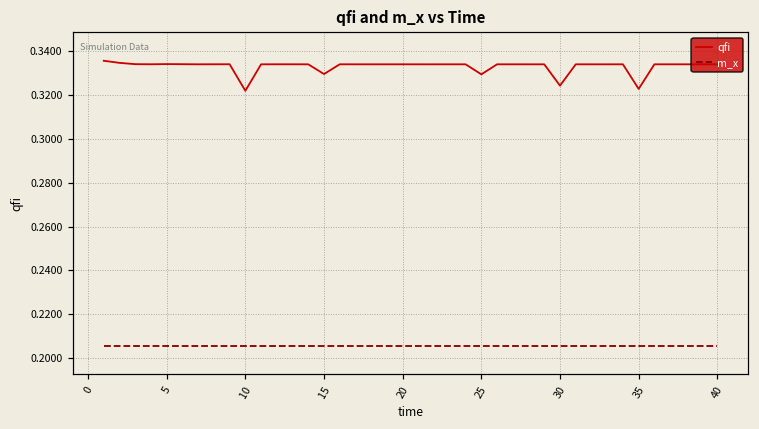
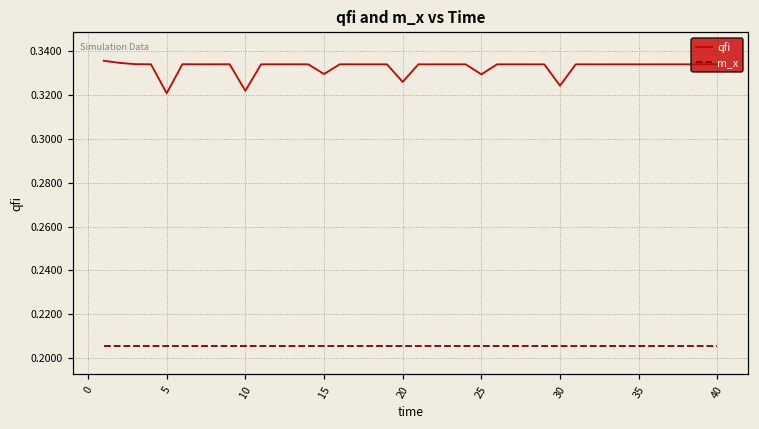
qfi, 5: 0.334 -> 0.321
qfi, 20: 0.334 -> 0.326
qfi, 35: 0.323 -> 0.334
